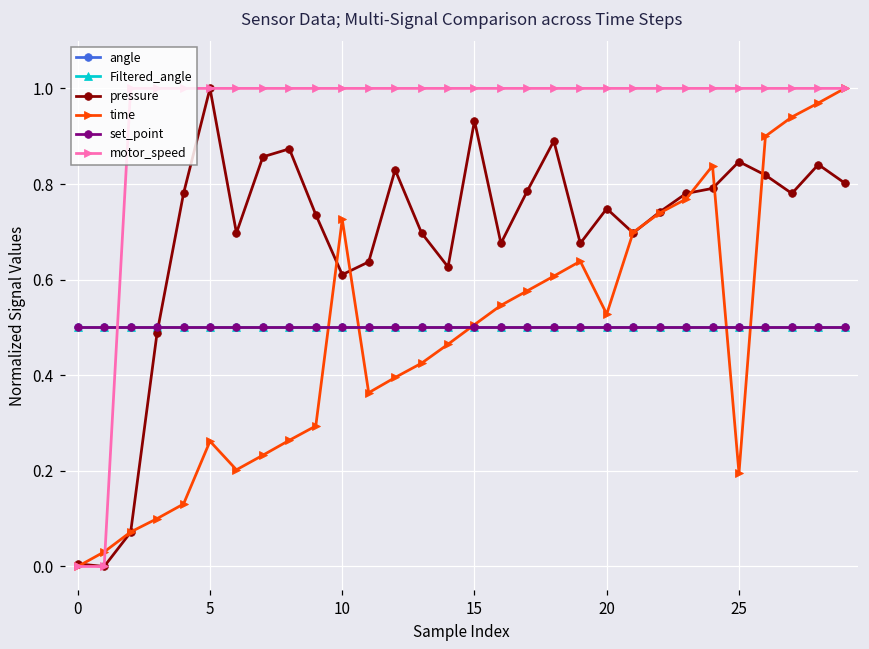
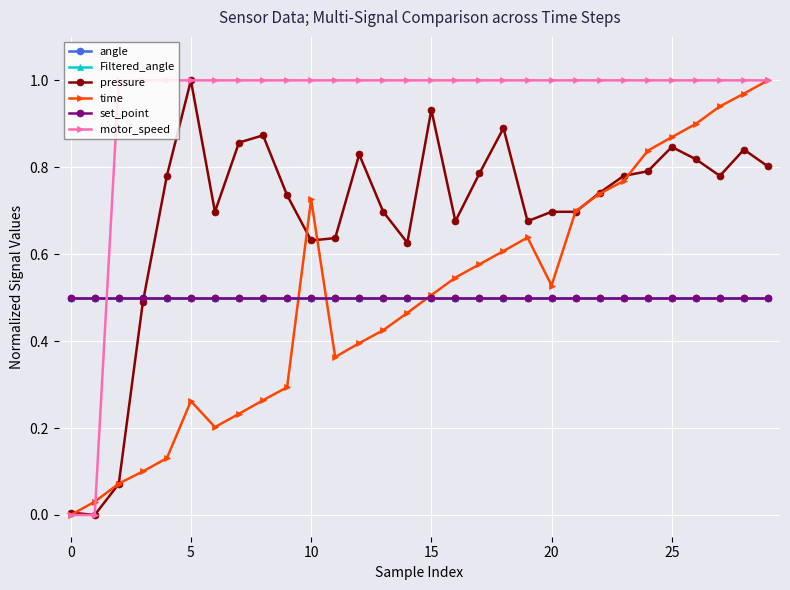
pressure, 10: 0.61 -> 0.63
pressure, 20: 0.75 -> 0.70
time, 25: 0.20 -> 0.87
